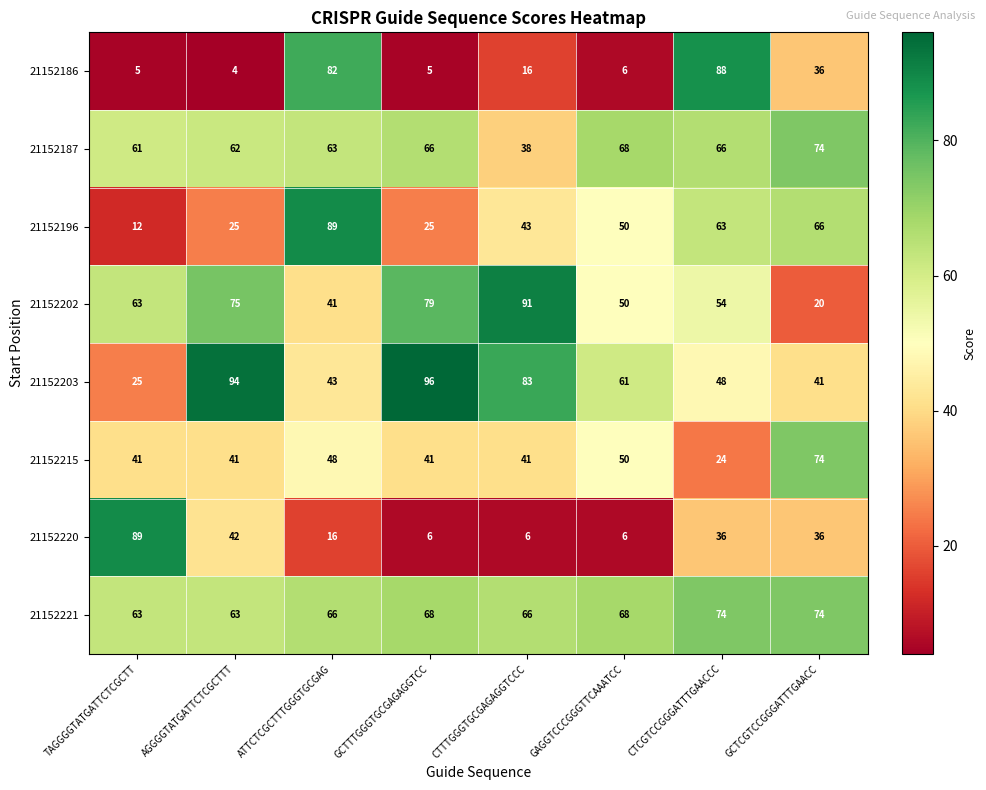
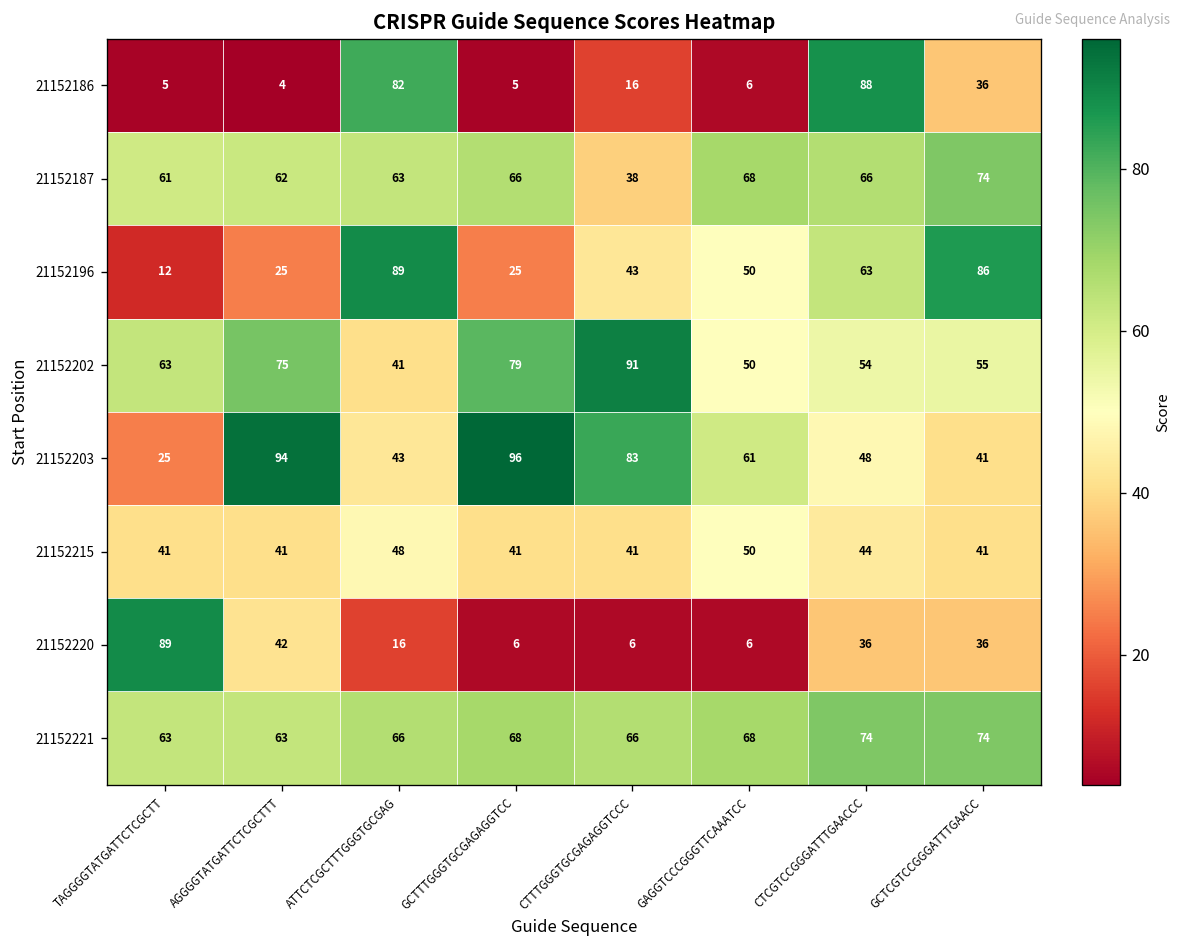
21152196, GCTCGTCCGGGATTTGAACC: 66 -> 86
21152202, GCTCGTCCGGGATTTGAACC: 20 -> 55
21152215, CTCGTCCGGGATTTGAACCC: 24 -> 44
21152215, GCTCGTCCGGGATTTGAACC: 74 -> 41
